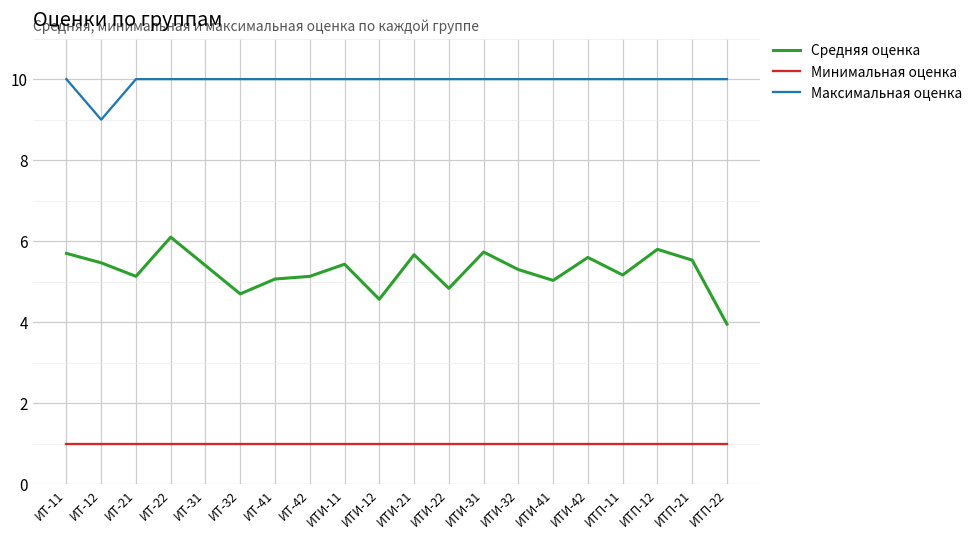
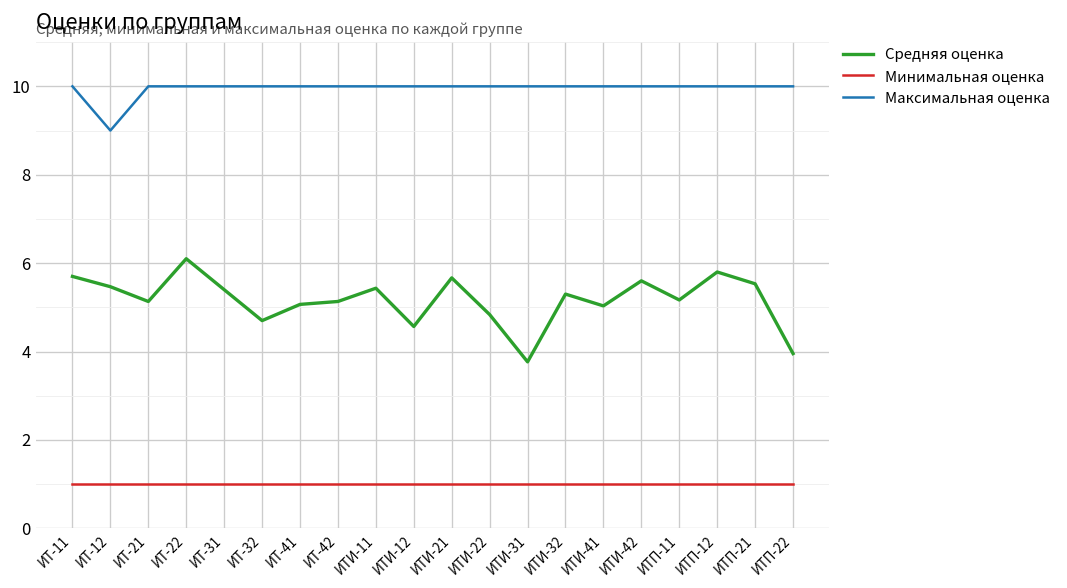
Средняя оценка, ИТИ-31: 5.7 -> 3.8
